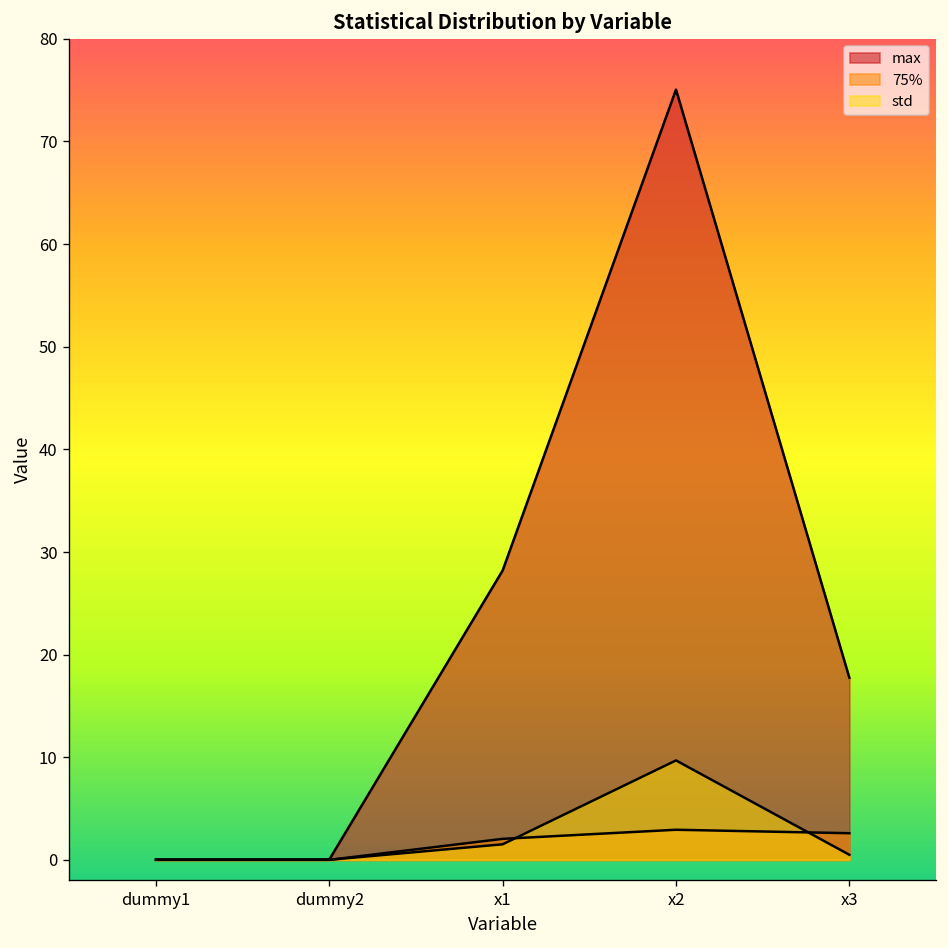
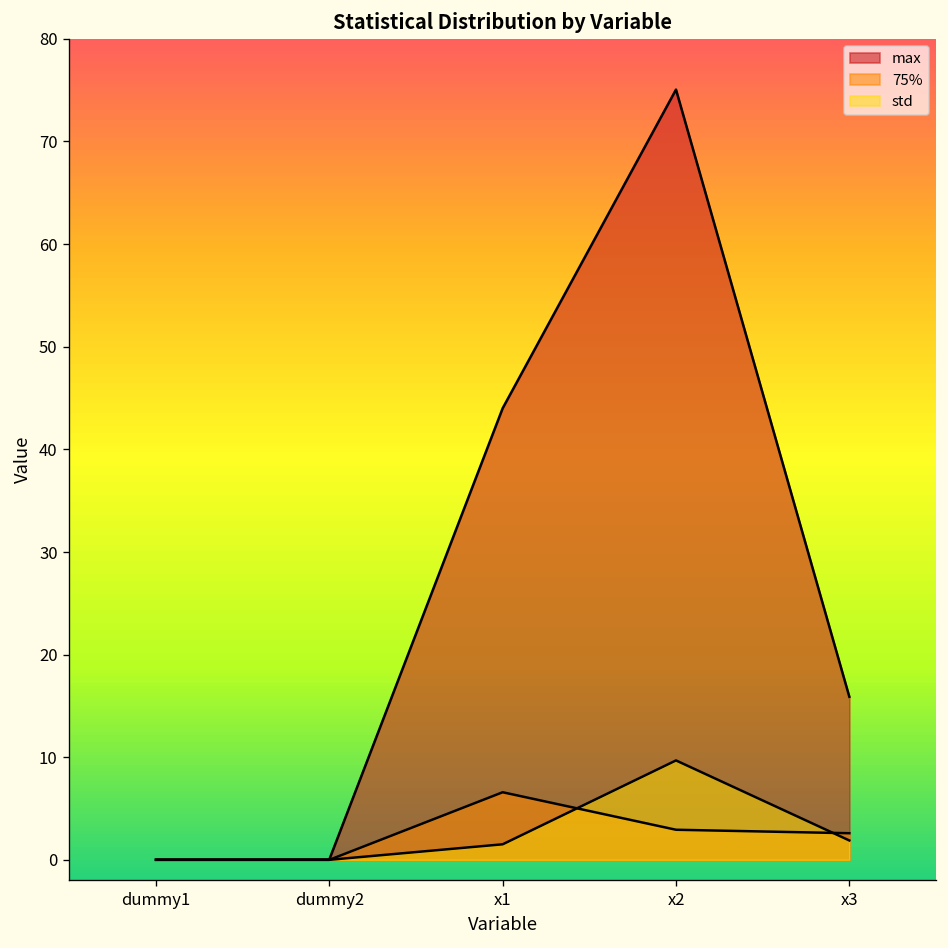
max, x1: 28 -> 44
75%, x1: 2 -> 7
max, x3: 18 -> 16
std, x3: 1 -> 2
